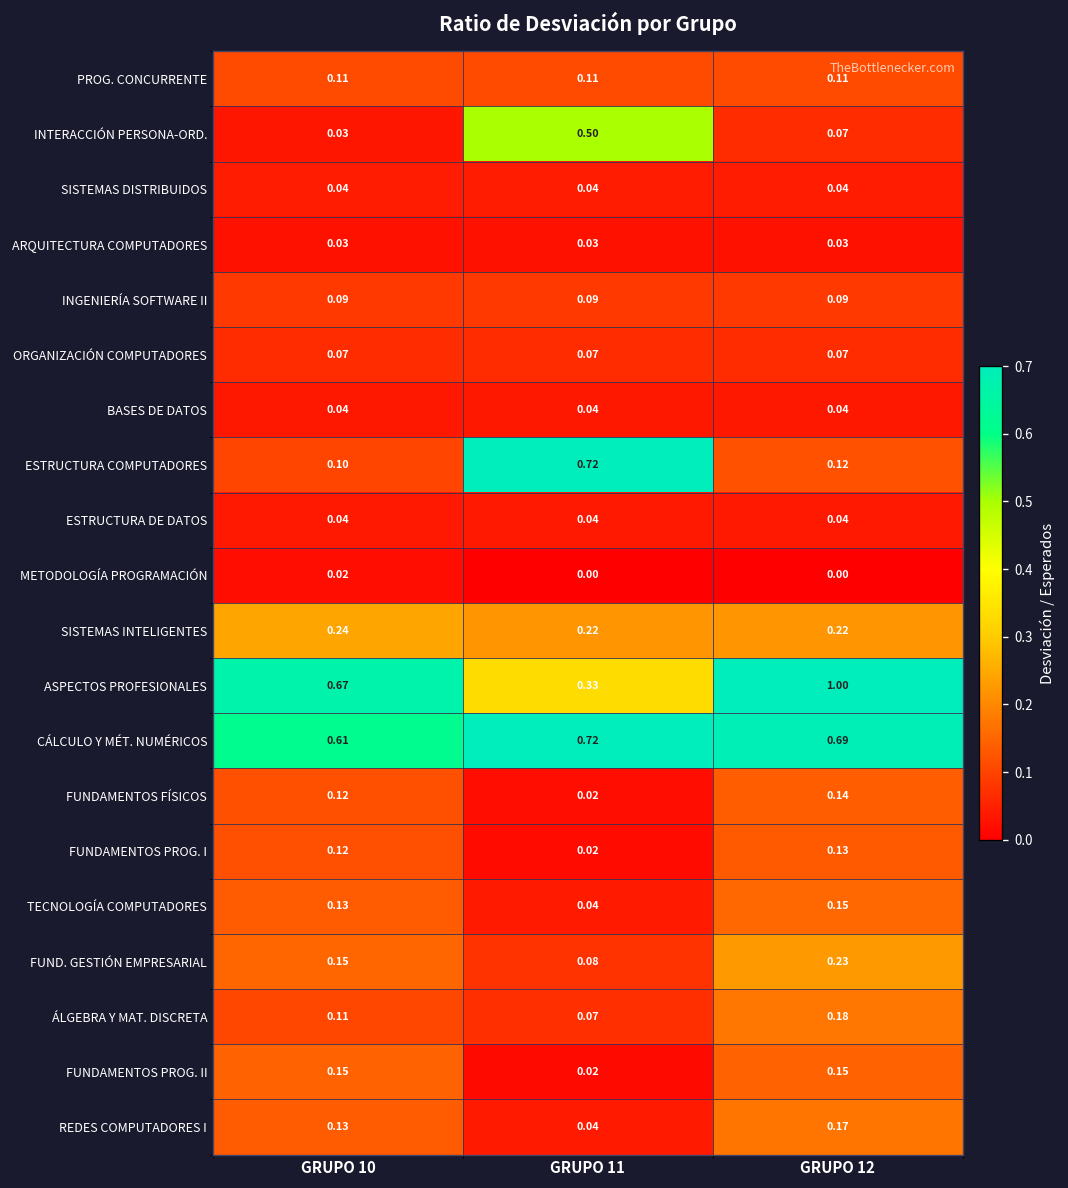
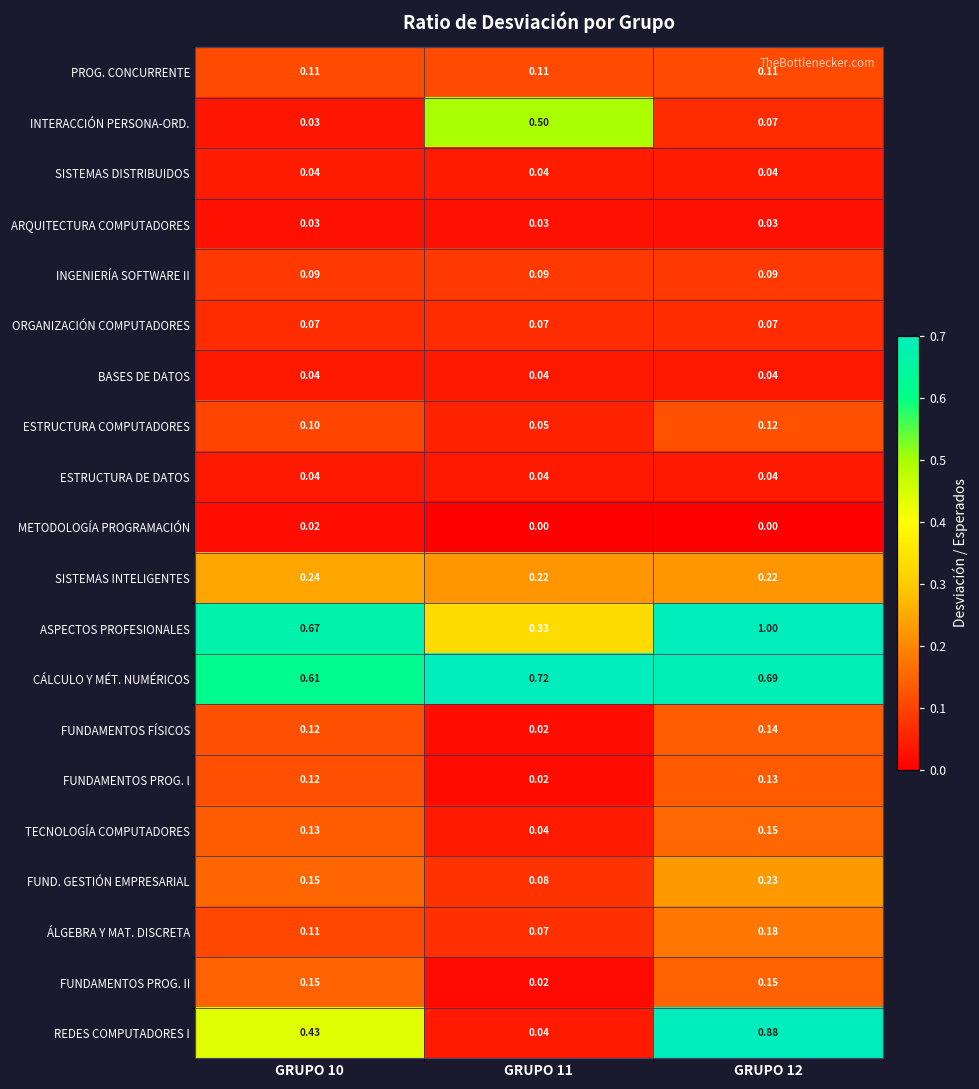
ESTRUCTURA COMPUTADORES, GRUPO 11: 0.72 -> 0.05
REDES COMPUTADORES I, GRUPO 10: 0.13 -> 0.43
REDES COMPUTADORES I, GRUPO 12: 0.17 -> 0.88
